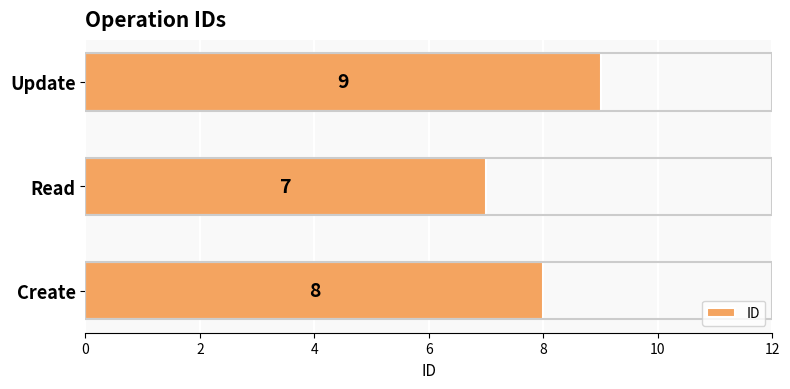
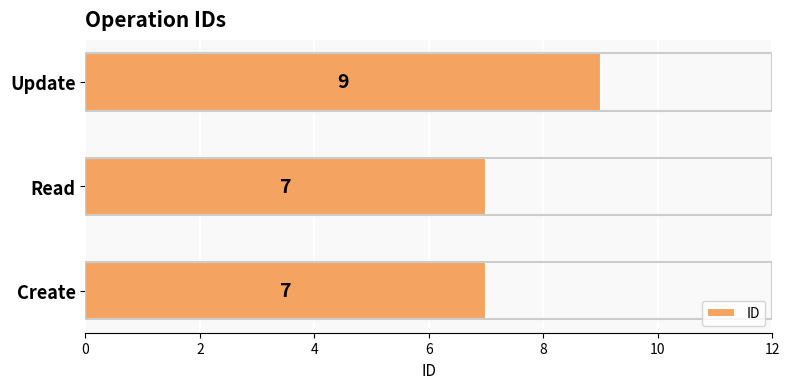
Create: 8 -> 7
